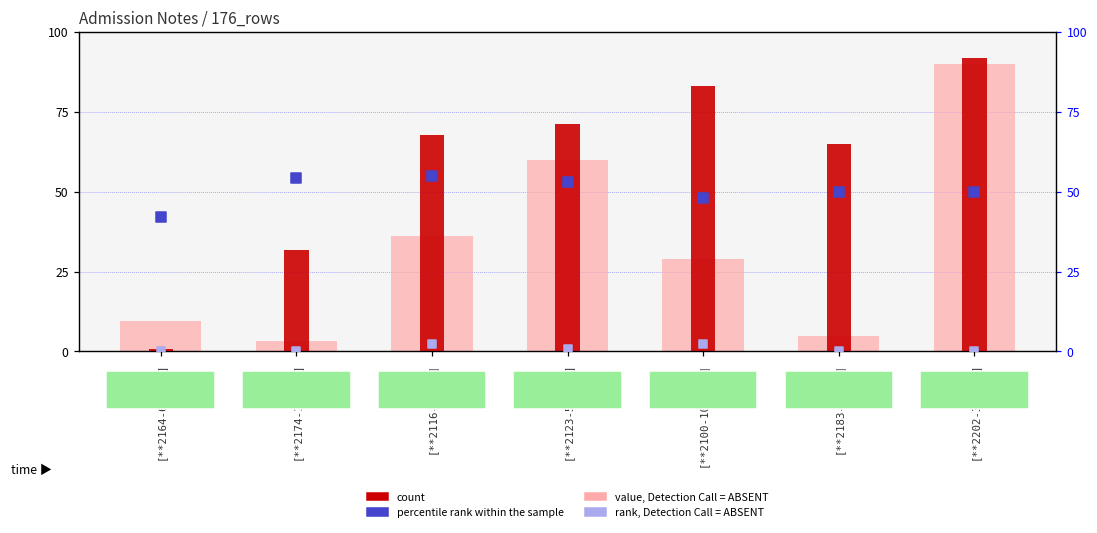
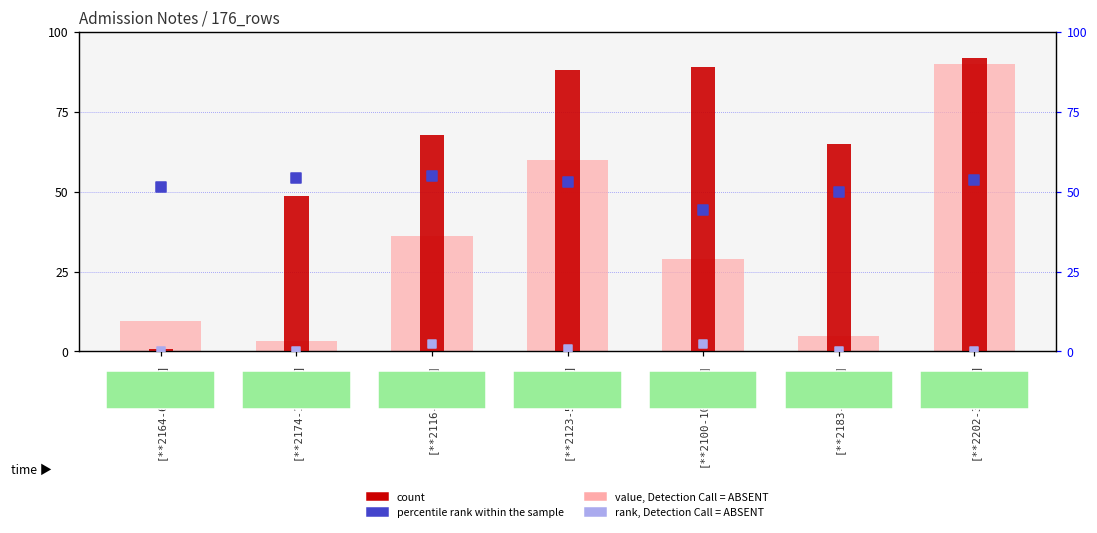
count, [**2174-11-1**]: 32 -> 49
count, [**2123-5-16**]: 71 -> 88
count, [**2100-10-26**]: 83 -> 89
percentile rank within the sample, [**2164-6-14**]: 42 -> 52
percentile rank within the sample, [**2100-10-26**]: 48 -> 44
percentile rank within the sample, [**2202-3-22**]: 50 -> 54
